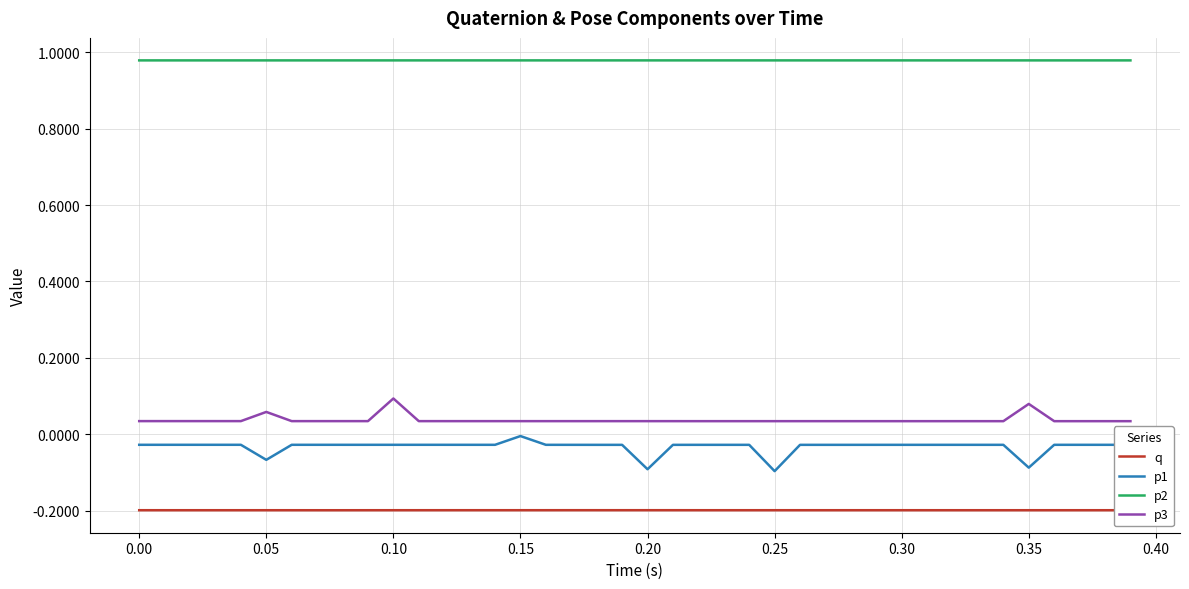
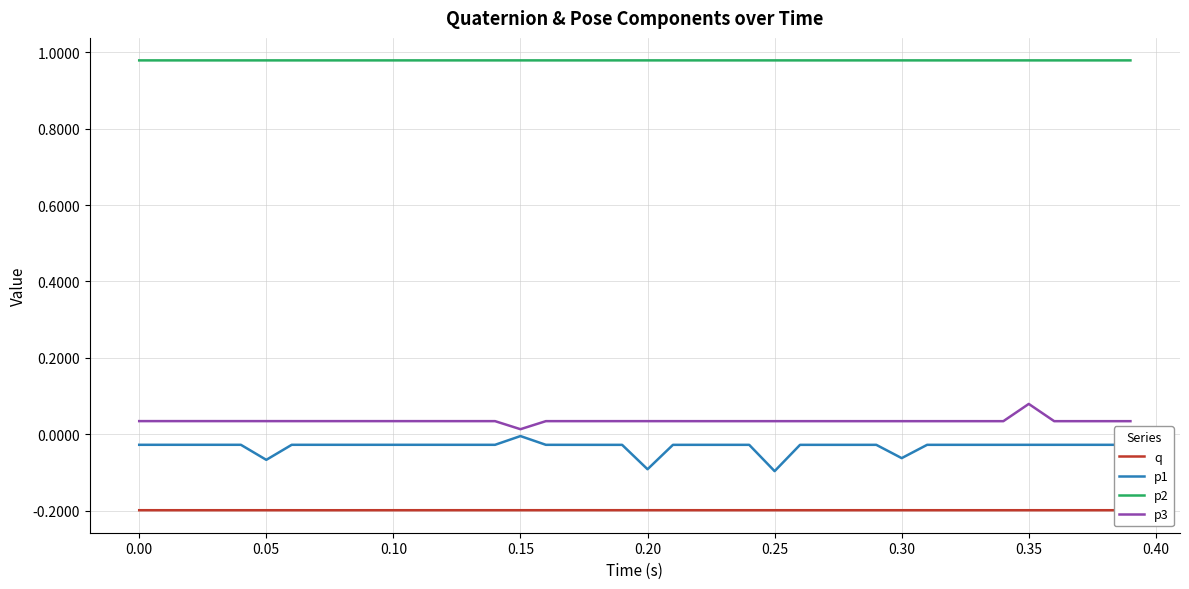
p3, 0.05: 0.06 -> 0.03
p3, 0.10: 0.09 -> 0.03
p3, 0.15: 0.03 -> 0.01
p1, 0.30: -0.03 -> -0.06
p1, 0.35: -0.09 -> -0.03
